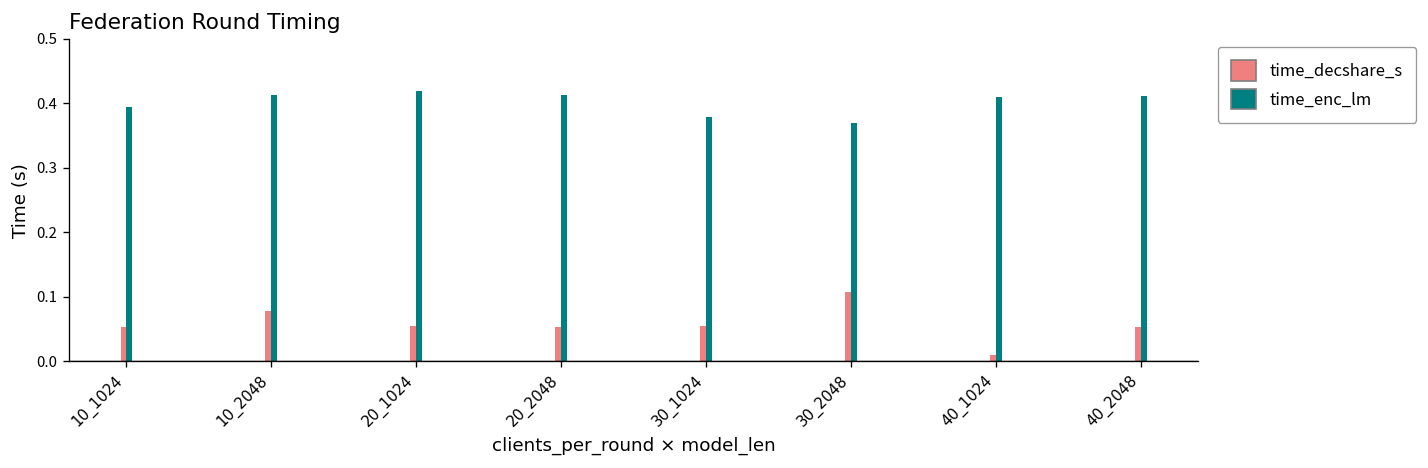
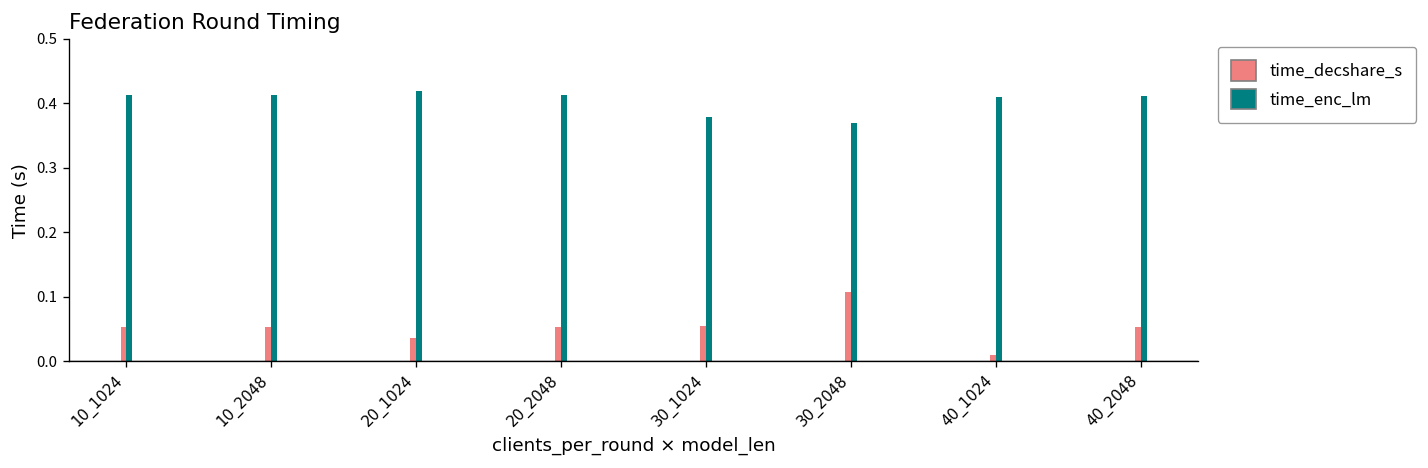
time_enc_lm, 10_1024: 0.40 -> 0.41
time_decshare_s, 10_2048: 0.08 -> 0.05
time_decshare_s, 20_1024: 0.05 -> 0.04
